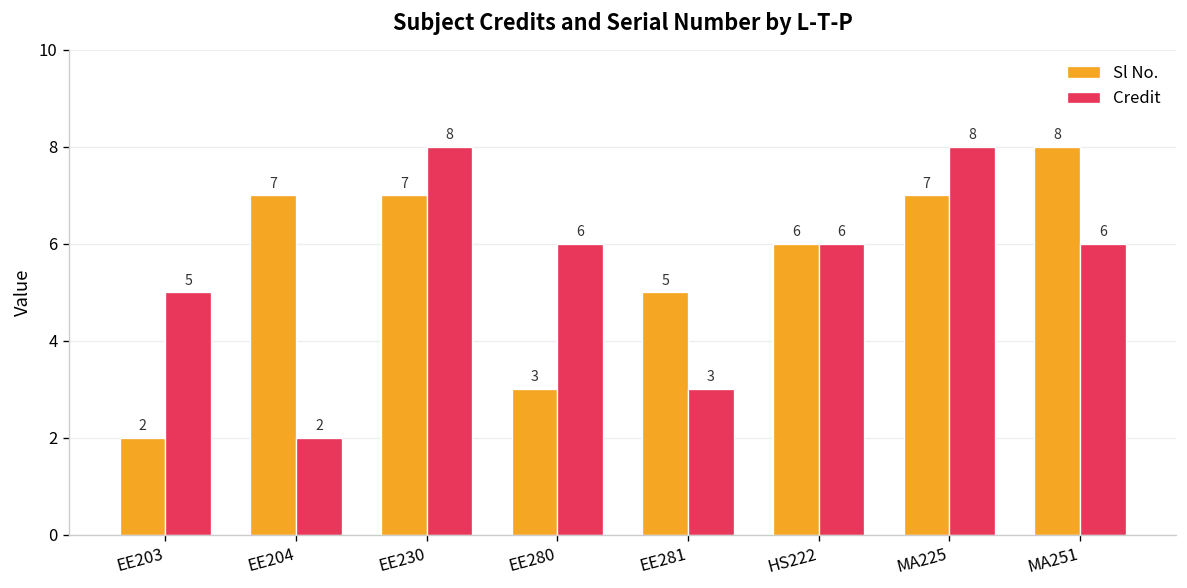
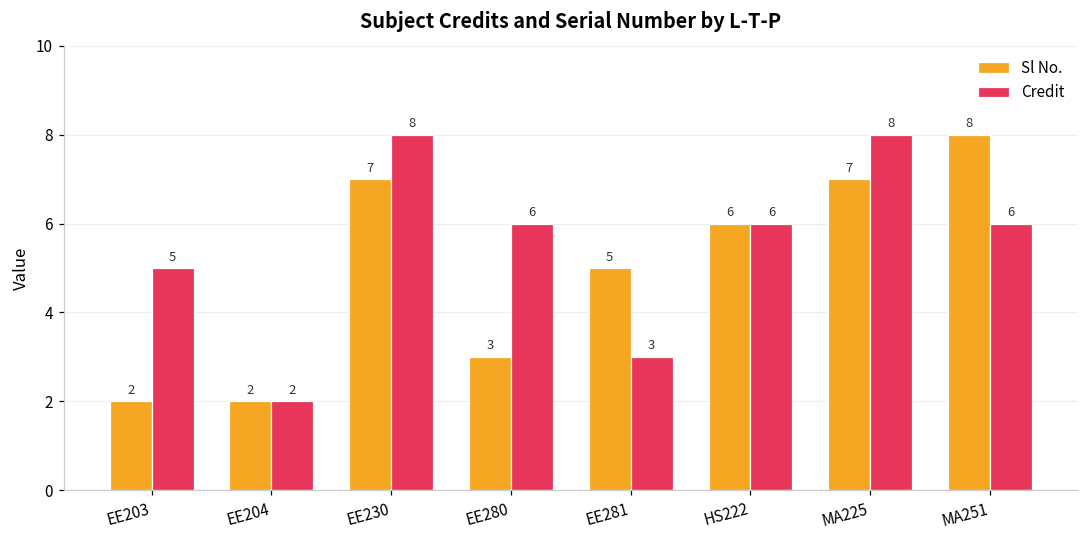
Sl No., EE204: 7 -> 2
